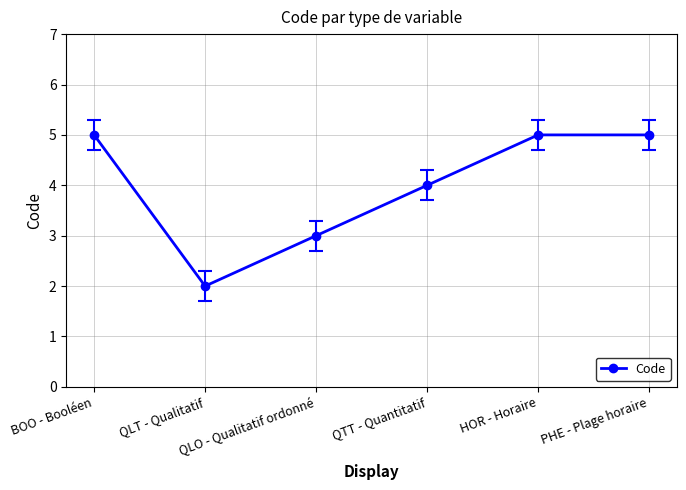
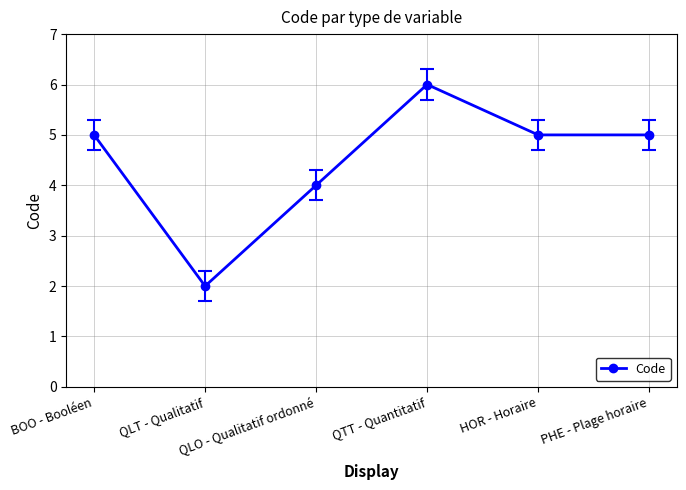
Code, QLO - Qualitatif ordonné: 3 -> 4
Code, QTT - Quantitatif: 4 -> 6
